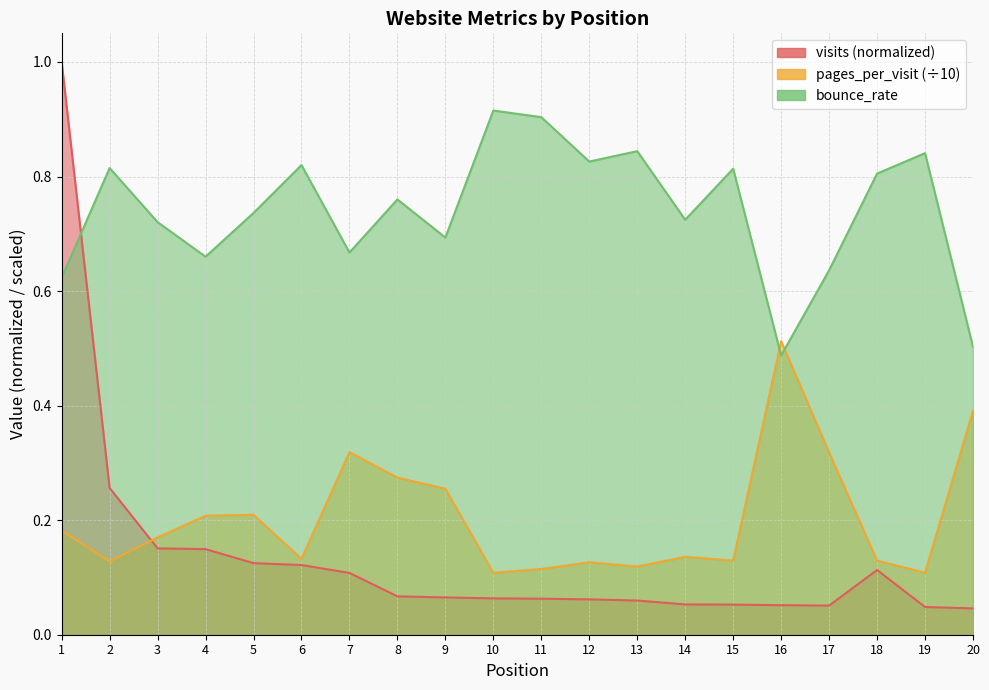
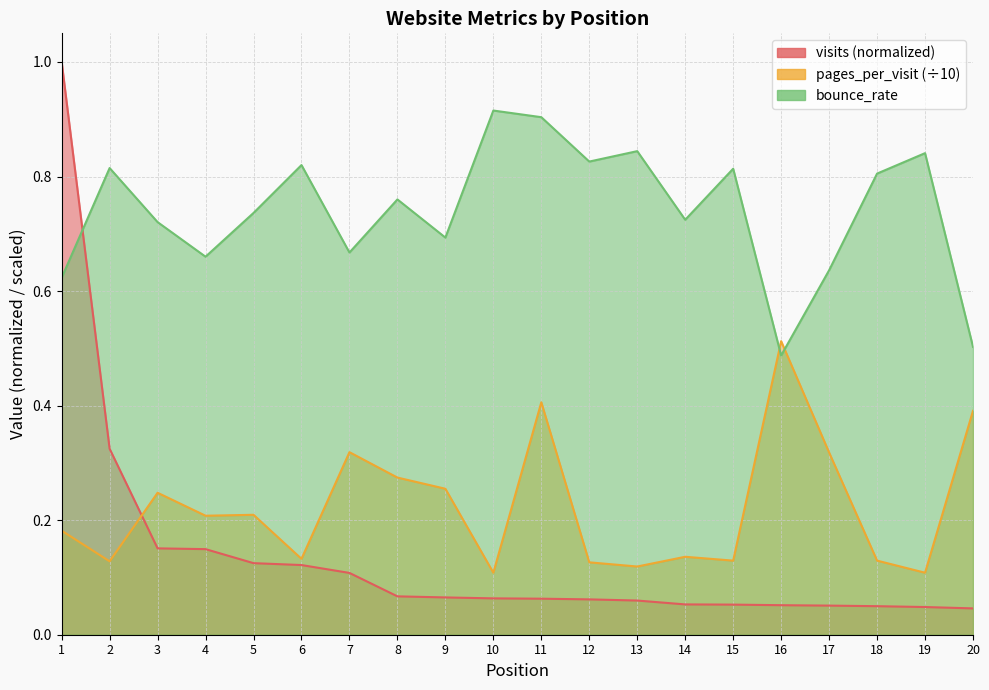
visits (normalized), 2: 0.26 -> 0.32
pages_per_visit (÷10), 3: 0.17 -> 0.25
pages_per_visit (÷10), 11: 0.11 -> 0.41
visits (normalized), 18: 0.11 -> 0.05
